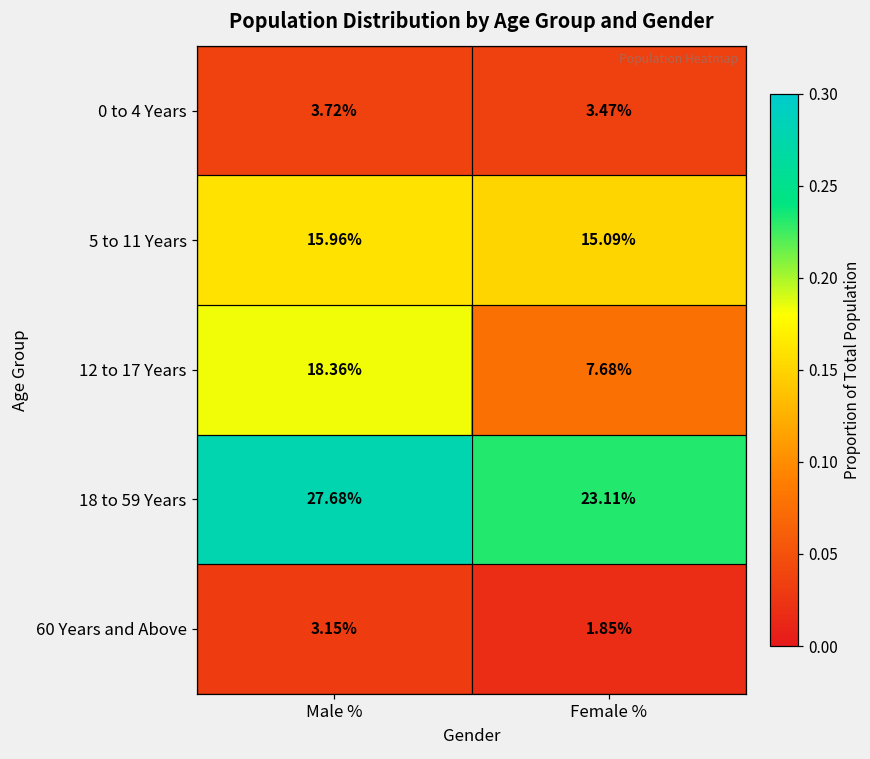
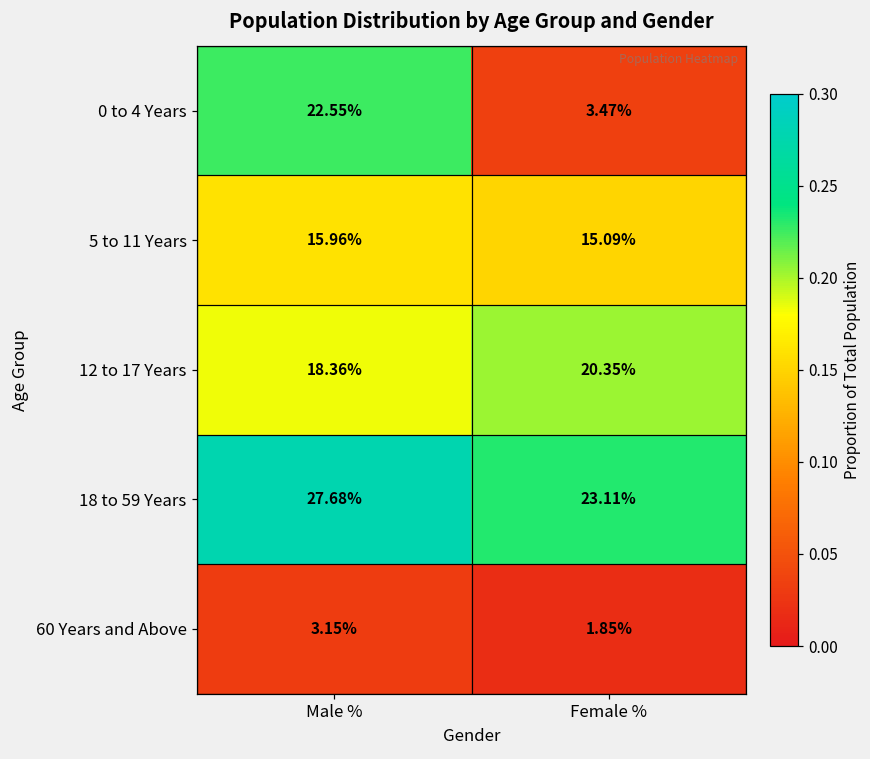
0 to 4 Years, Male %: 3.72% -> 22.55%
12 to 17 Years, Female %: 7.68% -> 20.35%
